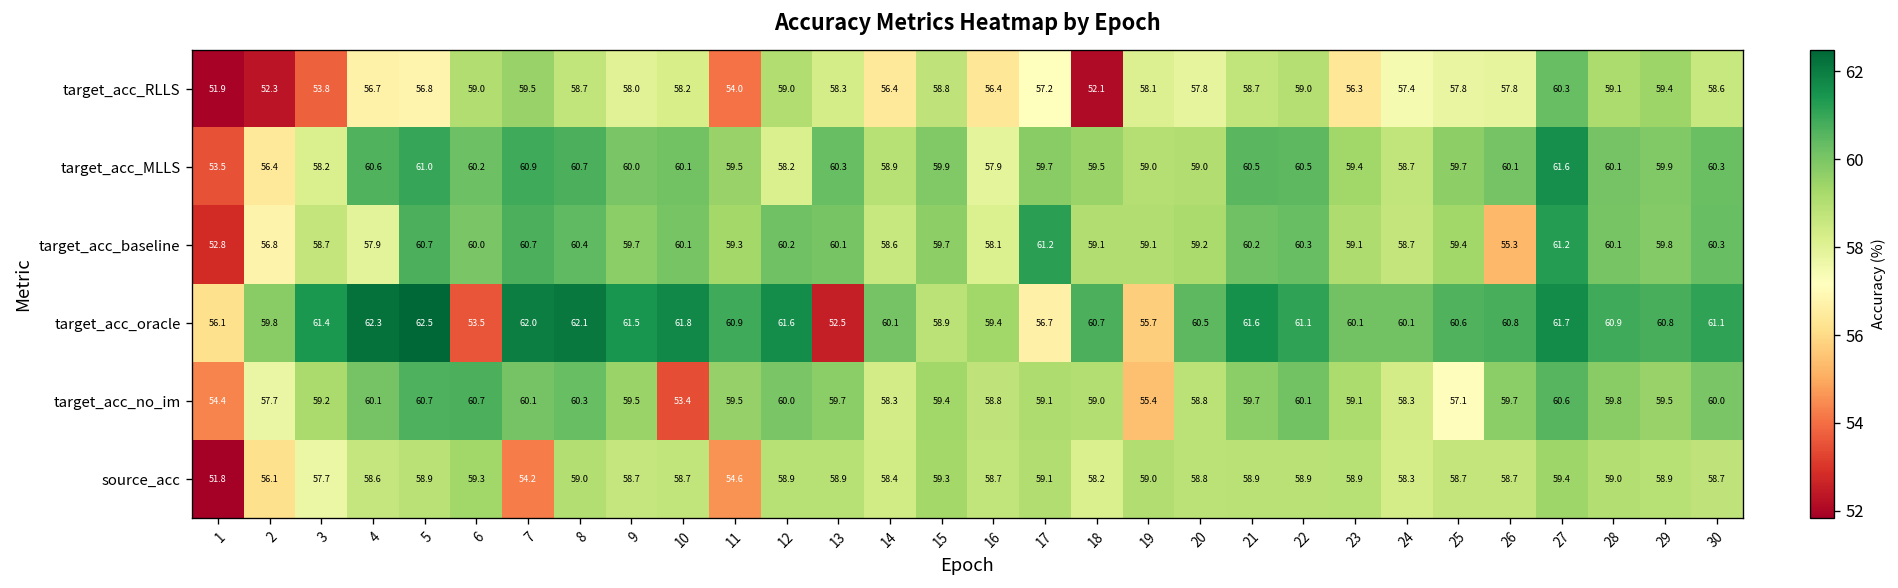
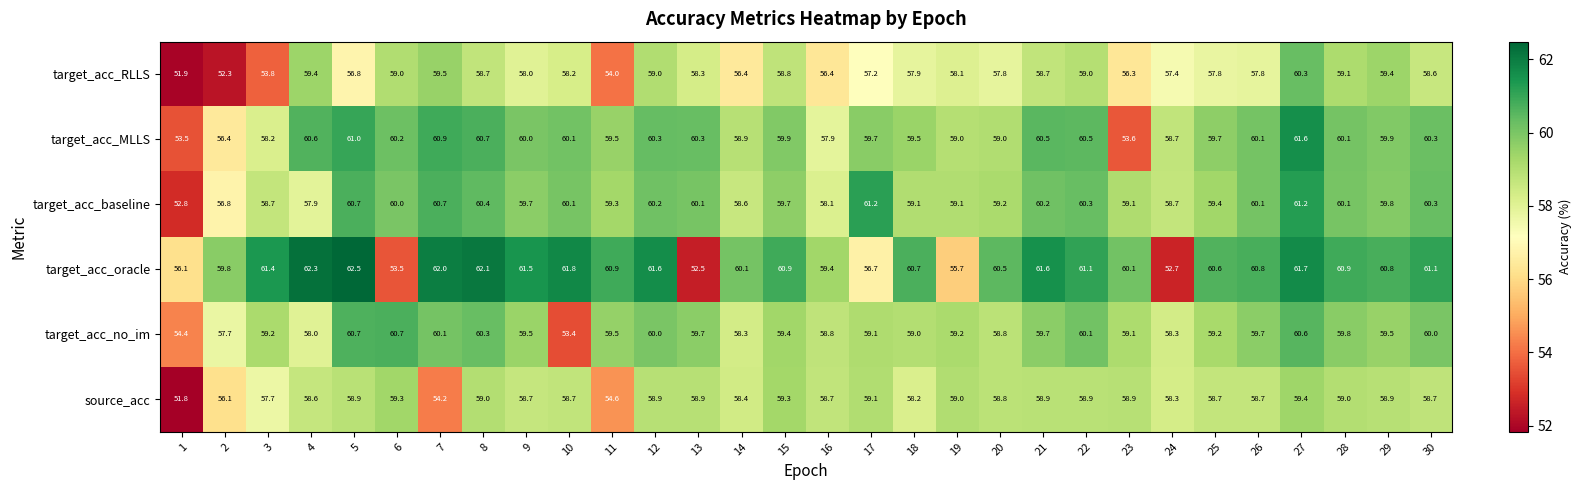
target_acc_RLLS, 4: 56.7 -> 59.4
target_acc_RLLS, 18: 52.1 -> 57.9
target_acc_MLLS, 12: 58.2 -> 60.3
target_acc_MLLS, 23: 59.4 -> 53.6
target_acc_baseline, 26: 55.3 -> 60.1
target_acc_oracle, 15: 58.9 -> 60.9
target_acc_oracle, 24: 60.1 -> 52.7
target_acc_no_im, 4: 60.1 -> 58.0
target_acc_no_im, 19: 55.4 -> 59.2
target_acc_no_im, 25: 57.1 -> 59.2
